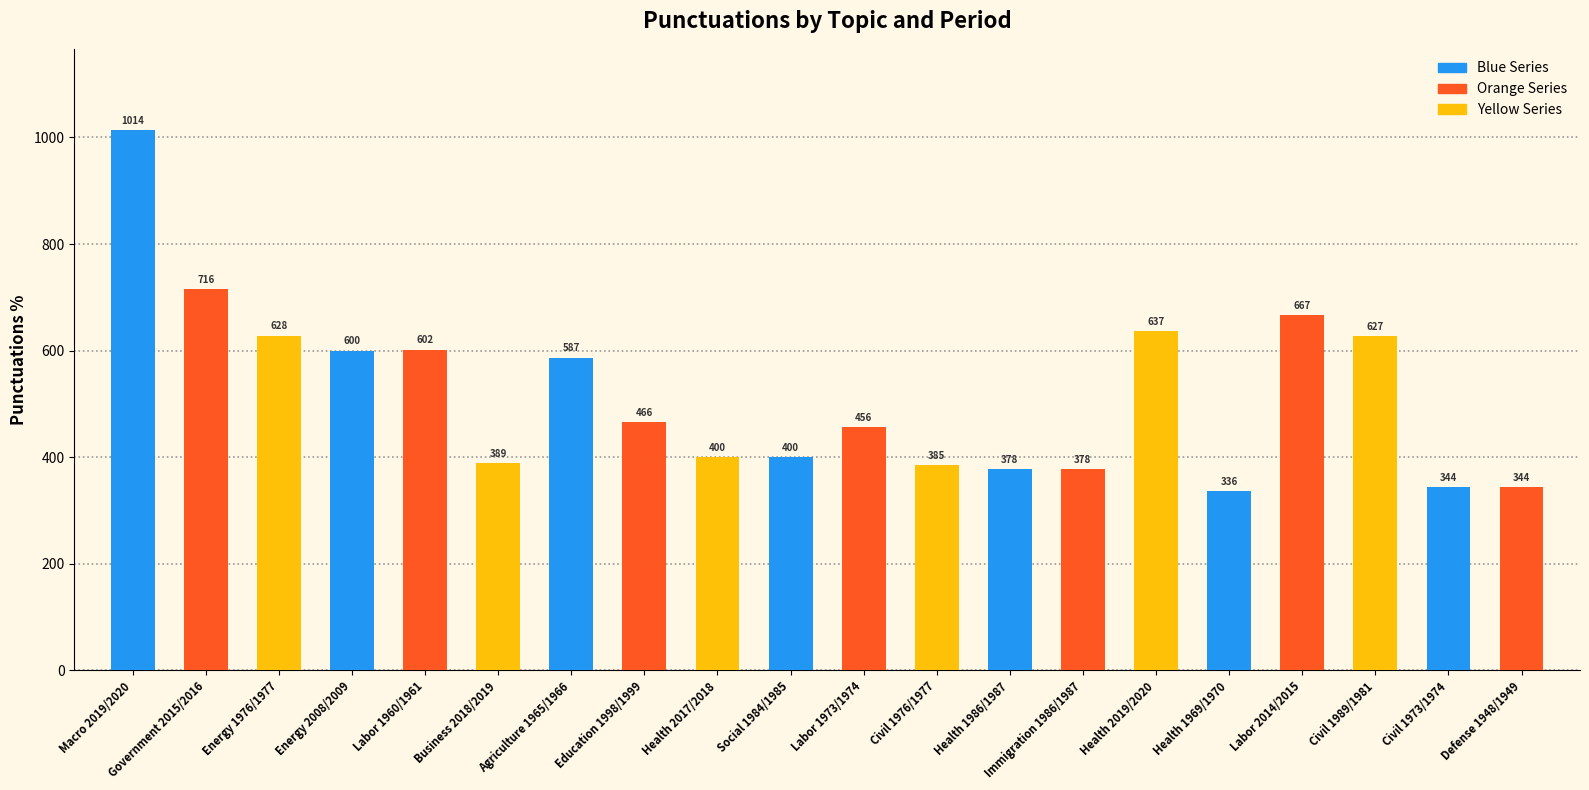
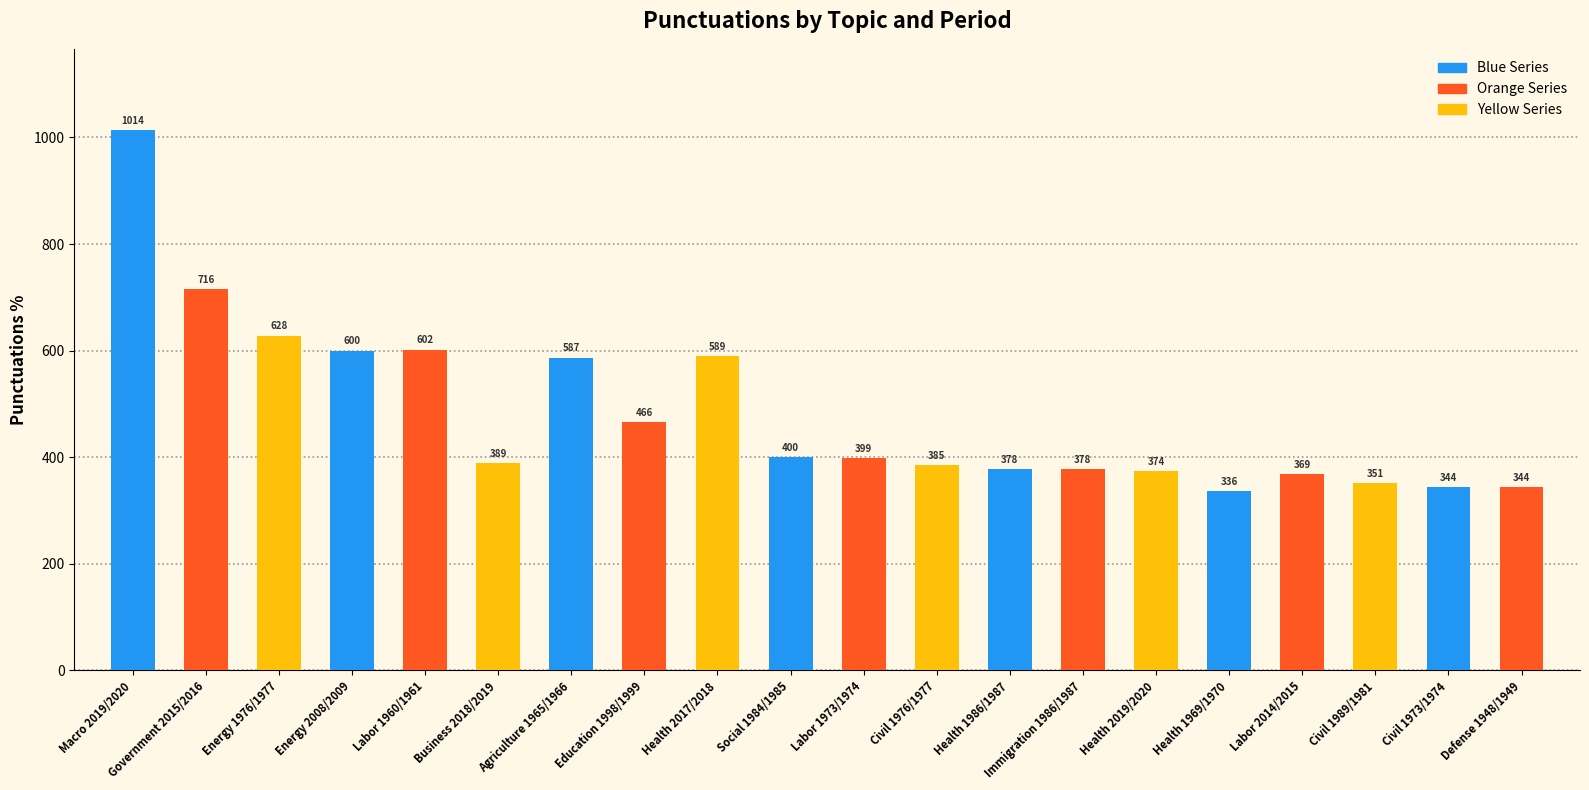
Health 2017/2018: 400 -> 589
Labor 1973/1974: 456 -> 399
Health 2019/2020: 637 -> 374
Labor 2014/2015: 667 -> 369
Civil 1989/1981: 627 -> 351
